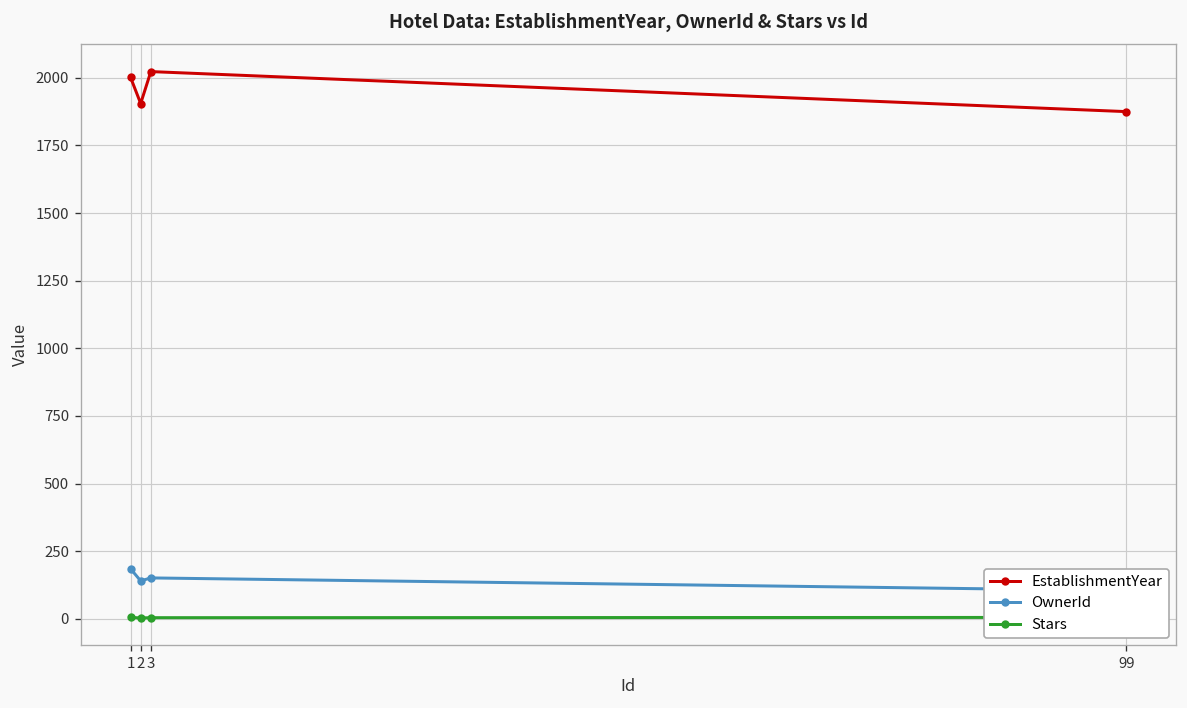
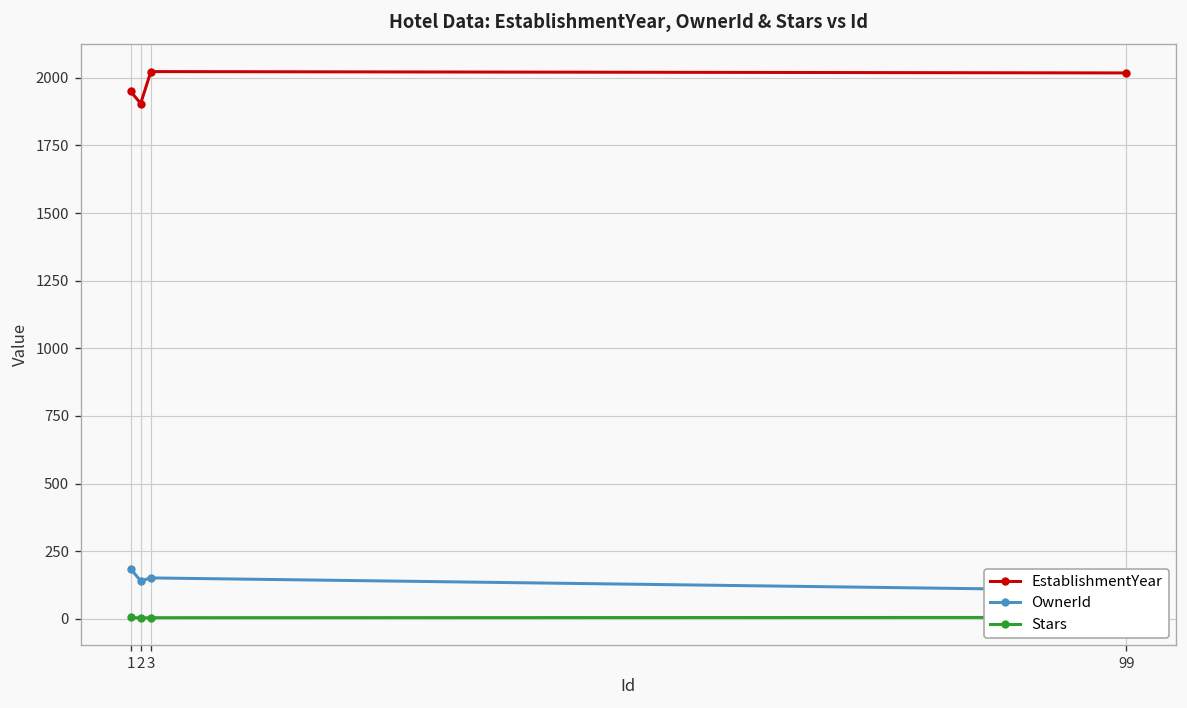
EstablishmentYear, 1: 2000 -> 1950
EstablishmentYear, 99: 1880 -> 2020
